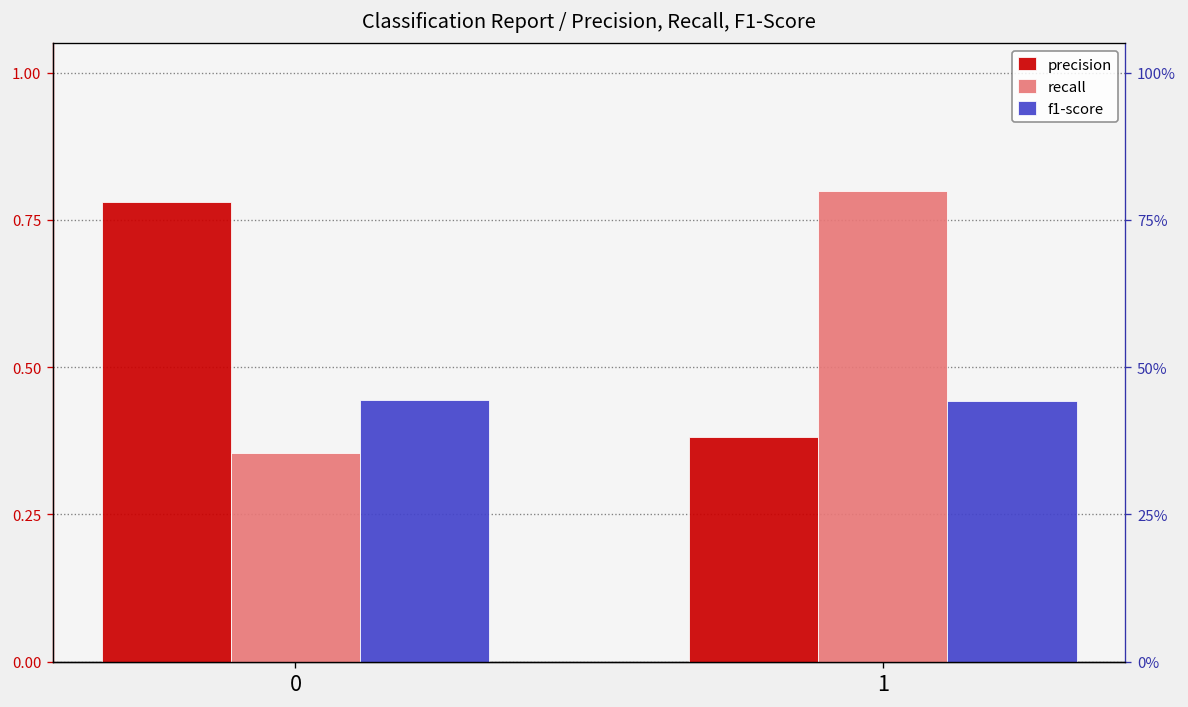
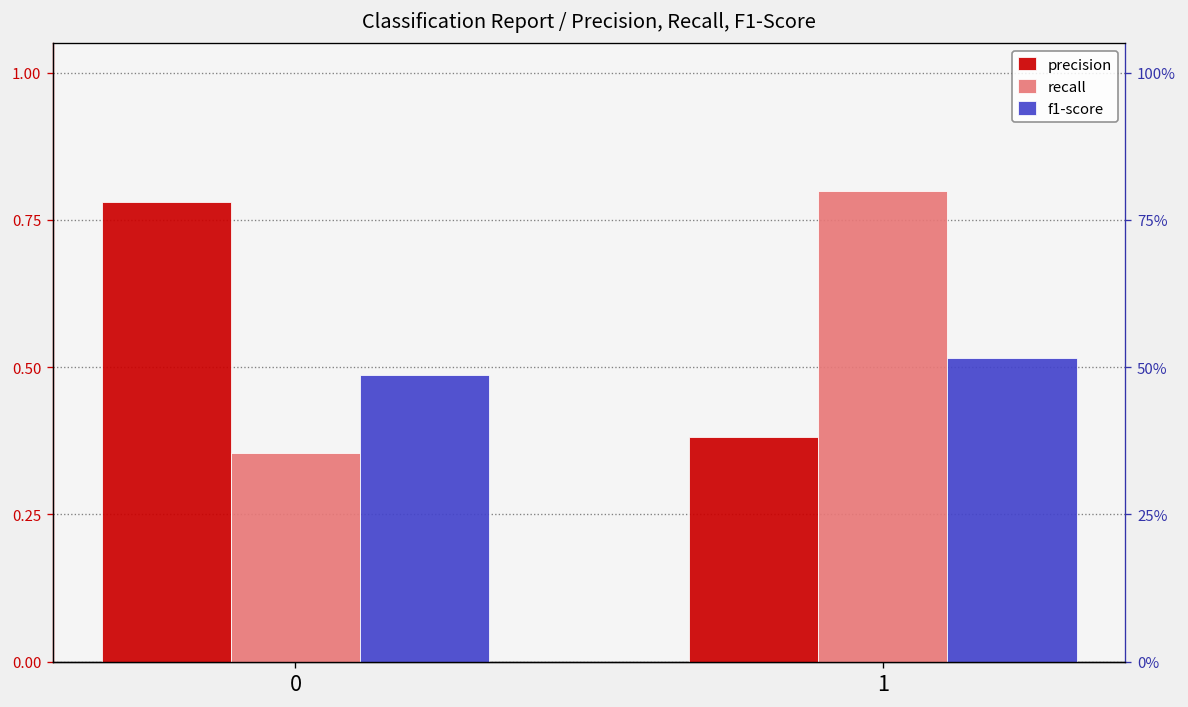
f1-score, 0: 0.44 -> 0.49
f1-score, 1: 0.44 -> 0.52
